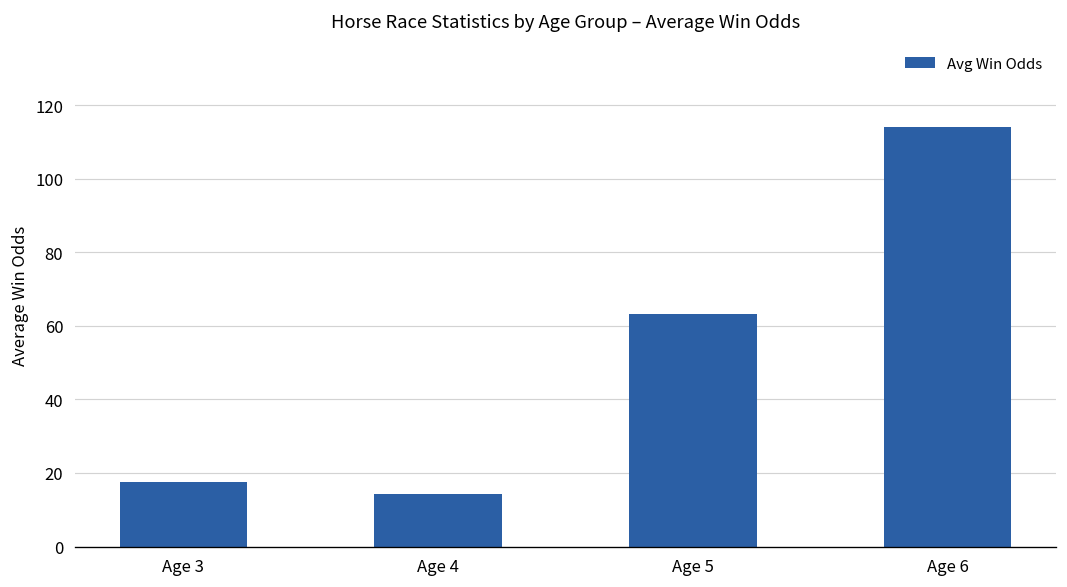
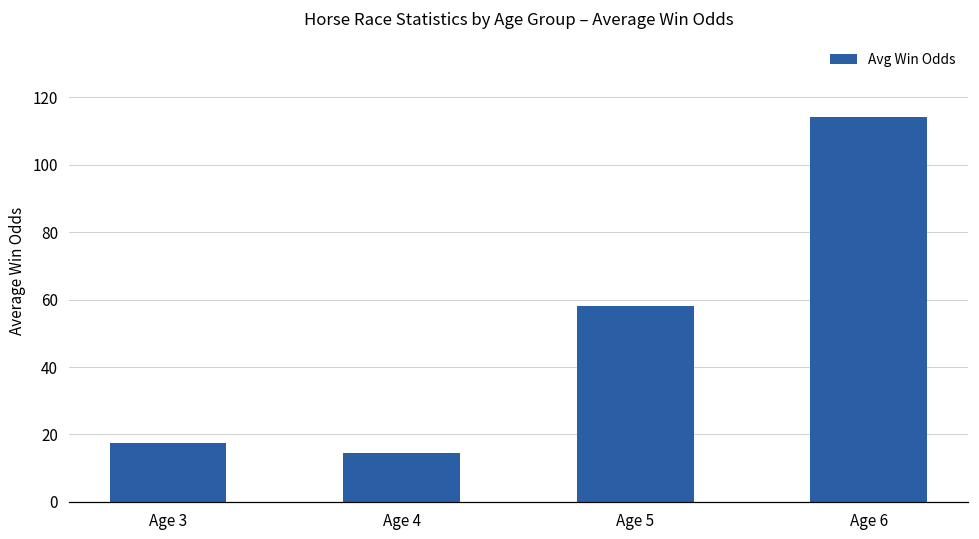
Age 5: 63 -> 58
